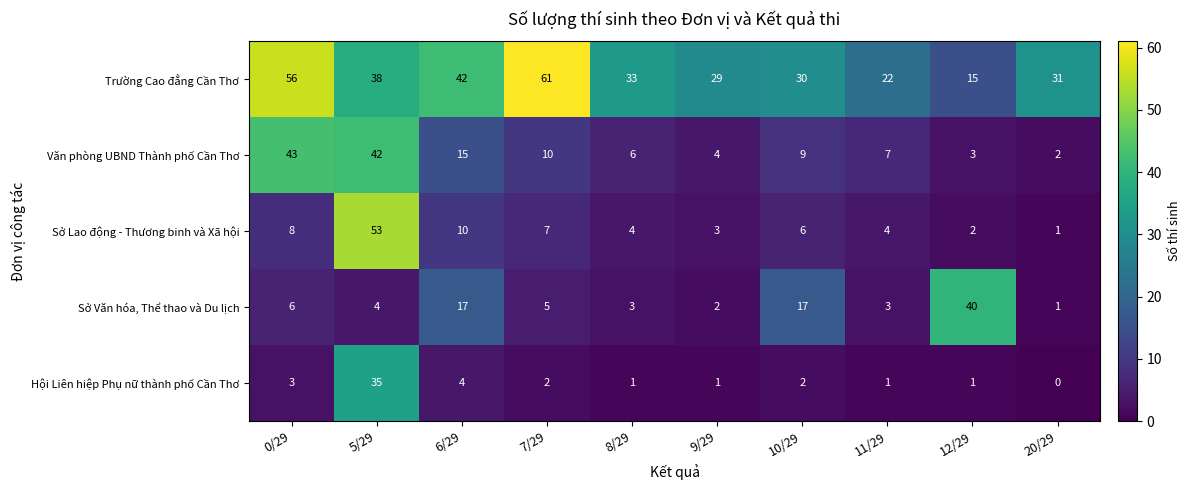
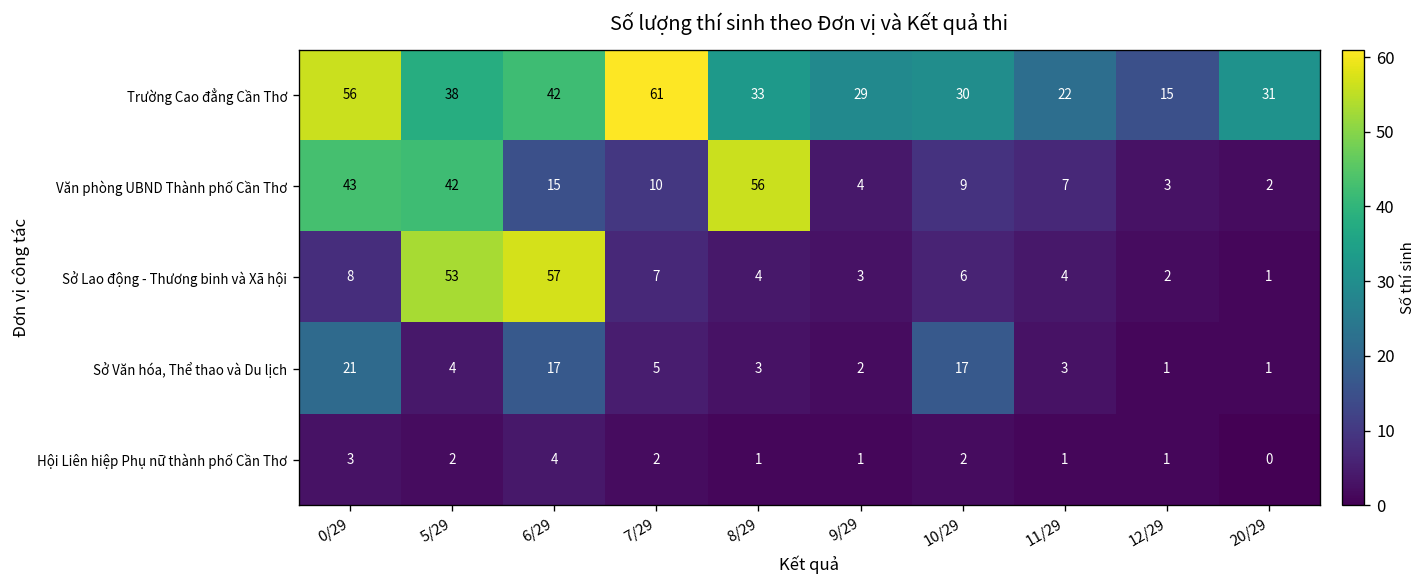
Văn phòng UBND Thành phố Cần Thơ, 8/29: 6 -> 56
Sở Lao động - Thương binh và Xã hội, 6/29: 10 -> 57
Sở Văn hóa, Thể thao và Du lịch, 0/29: 6 -> 21
Sở Văn hóa, Thể thao và Du lịch, 12/29: 40 -> 1
Hội Liên hiệp Phụ nữ thành phố Cần Thơ, 5/29: 35 -> 2
